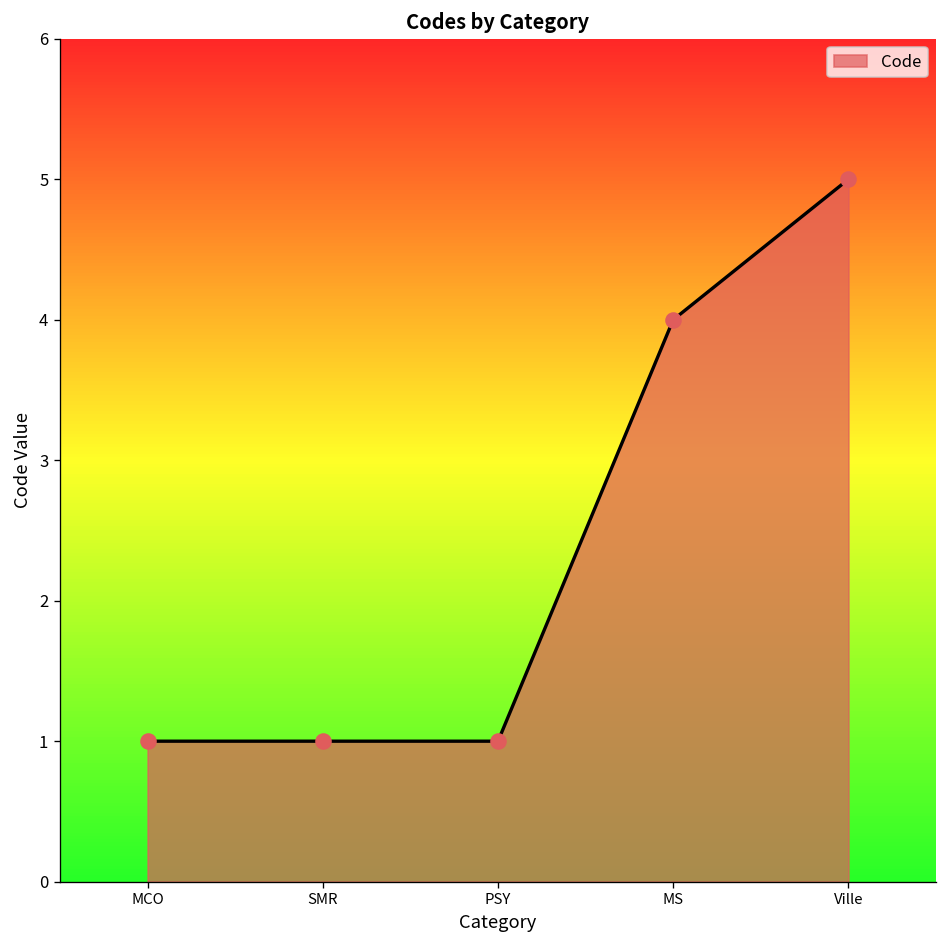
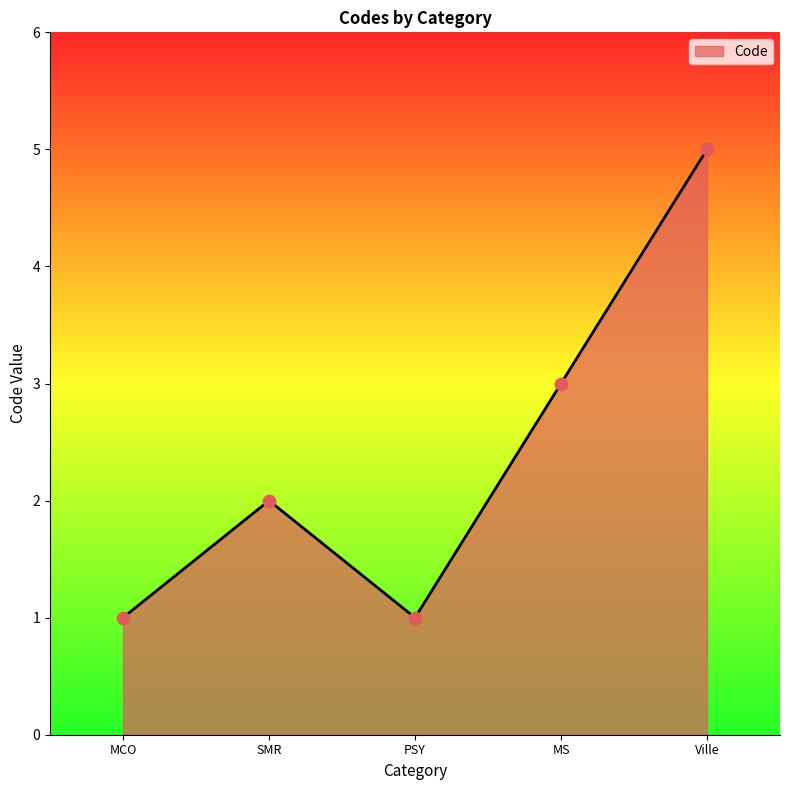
SMR: 1 -> 2
MS: 4 -> 3
